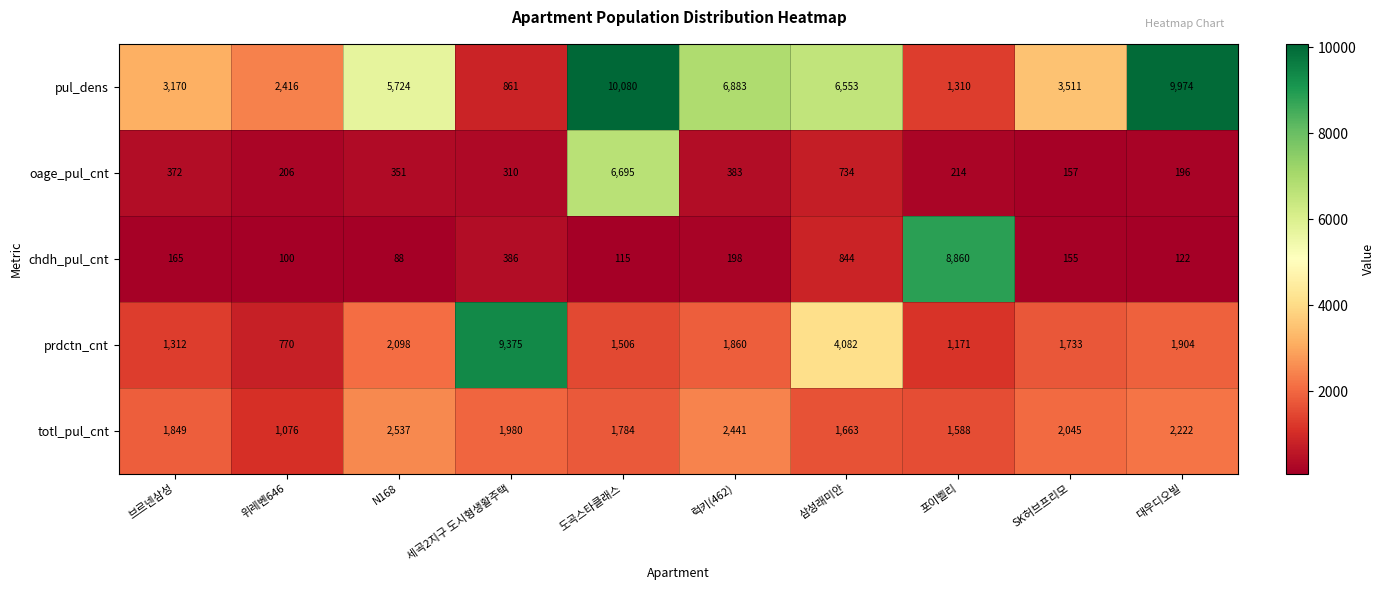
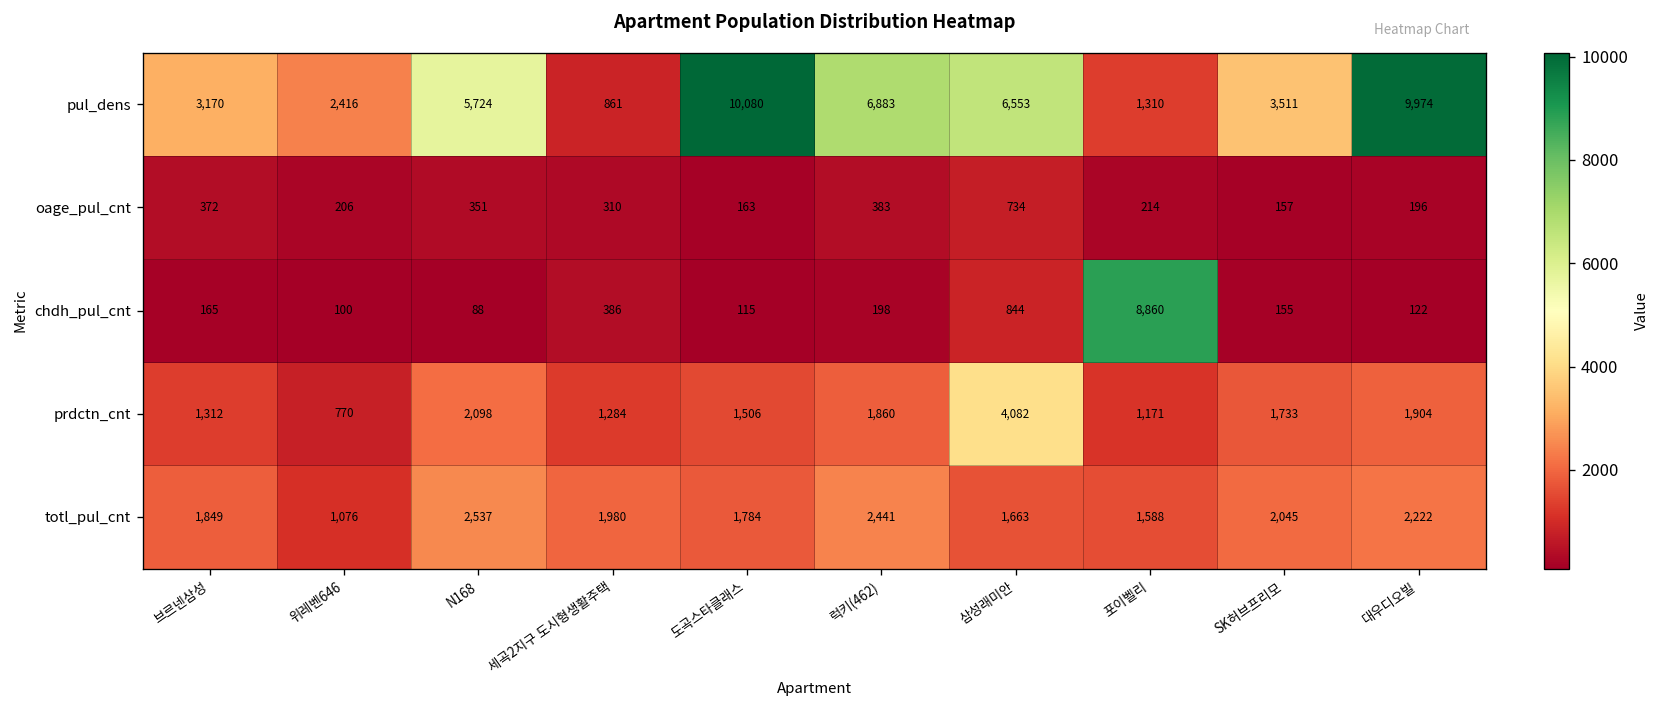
oage_pul_cnt, 도곡스타클래스: 6,695 -> 163
prdctn_cnt, 세곡2지구 도시형생활주택: 9,375 -> 1,284
